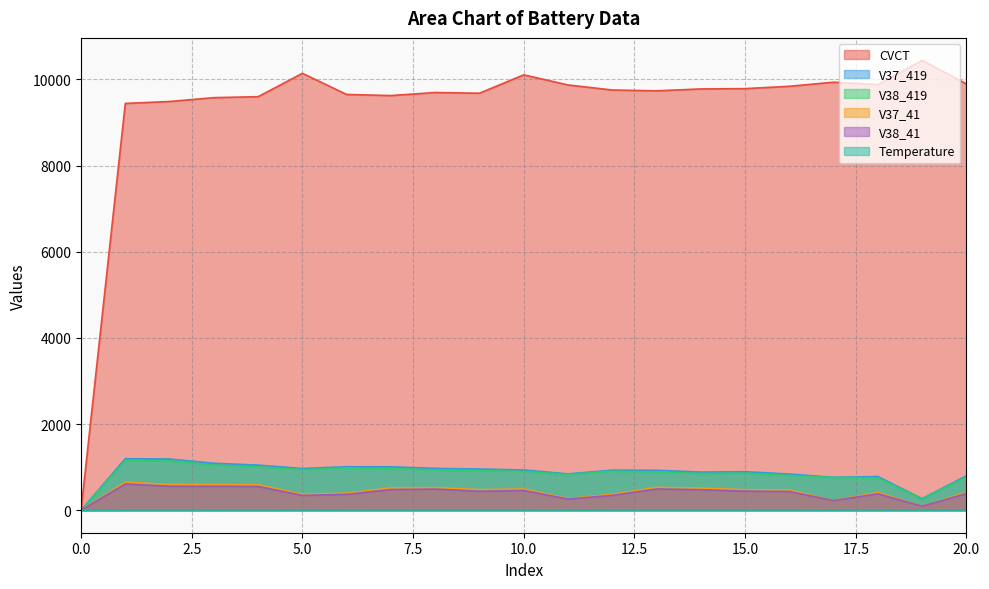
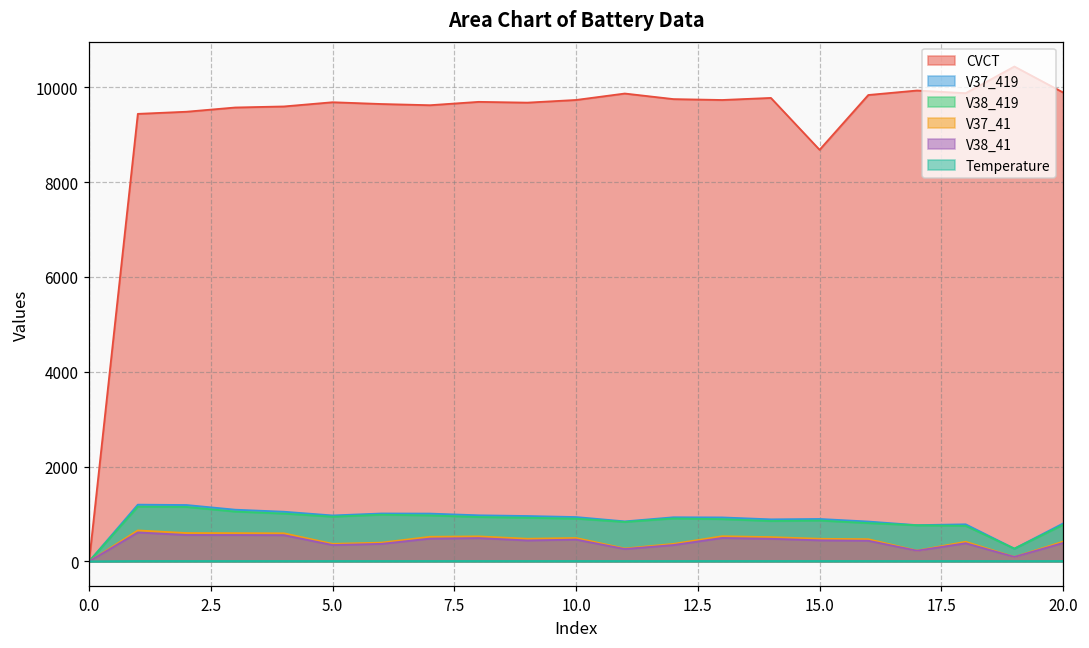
CVCT, 5.0: 10100 -> 9700
CVCT, 10.0: 10100 -> 9700
CVCT, 15.0: 9800 -> 8700
